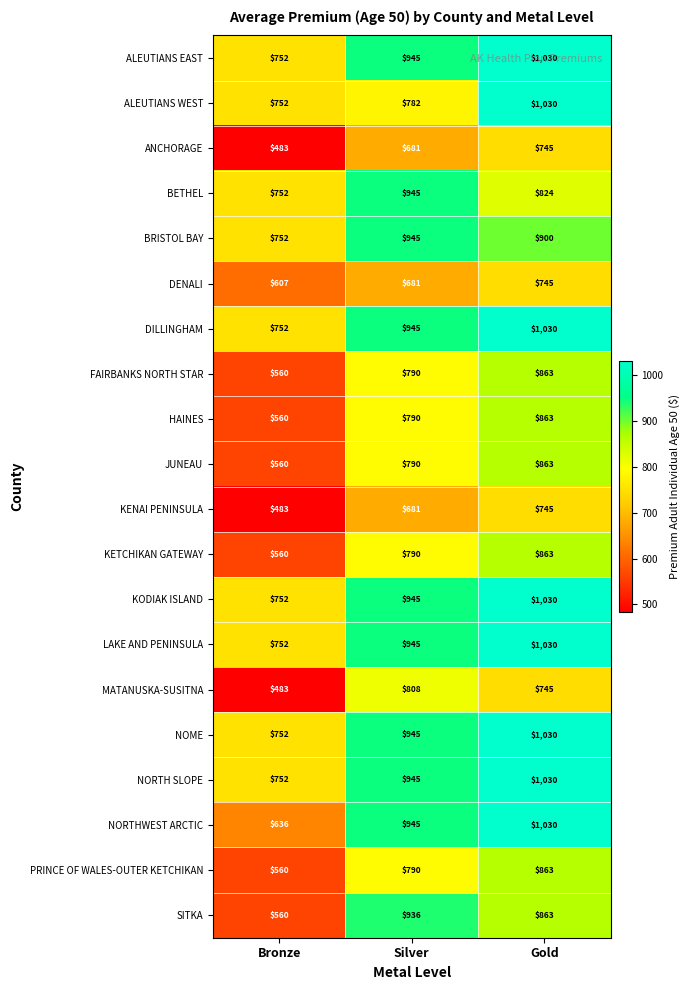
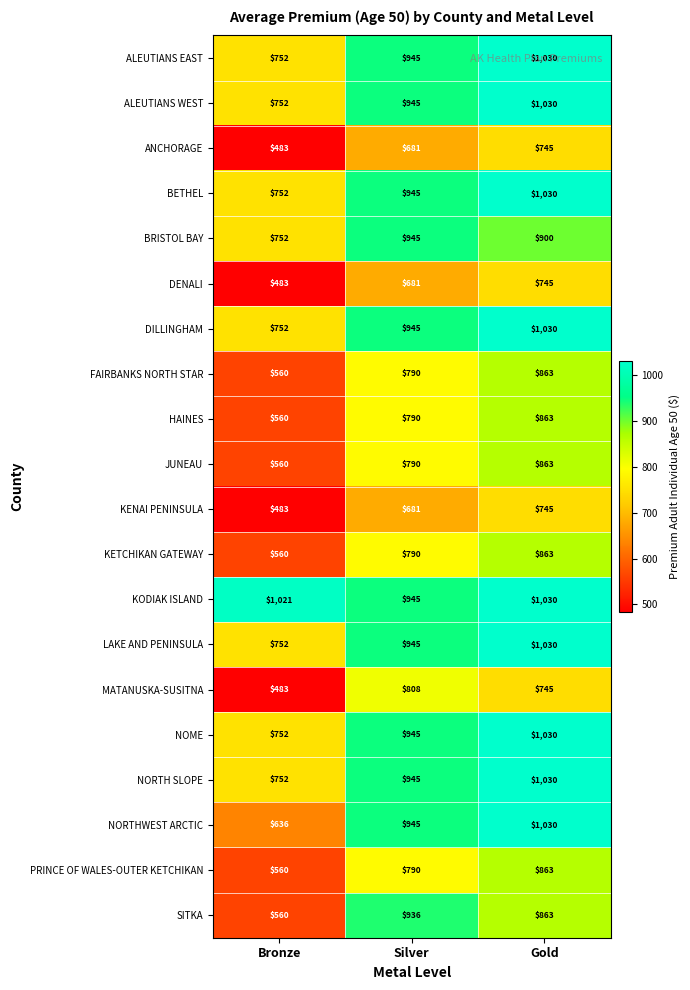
ALEUTIANS WEST, Silver: $782 -> $945
BETHEL, Gold: $824 -> $1,030
DENALI, Bronze: $607 -> $483
KODIAK ISLAND, Bronze: $752 -> $1,021
